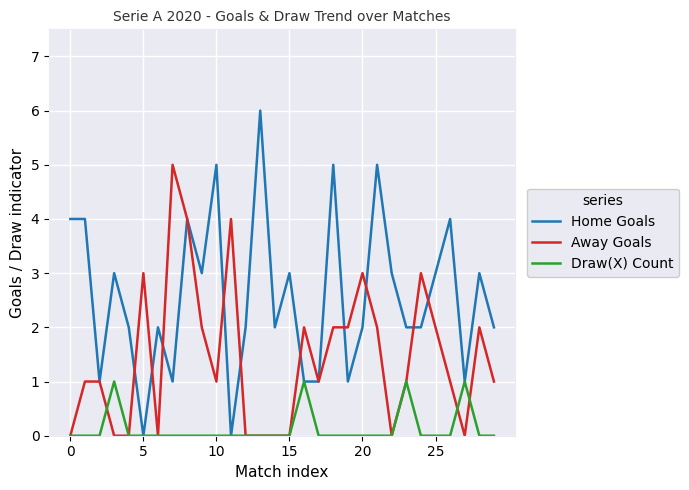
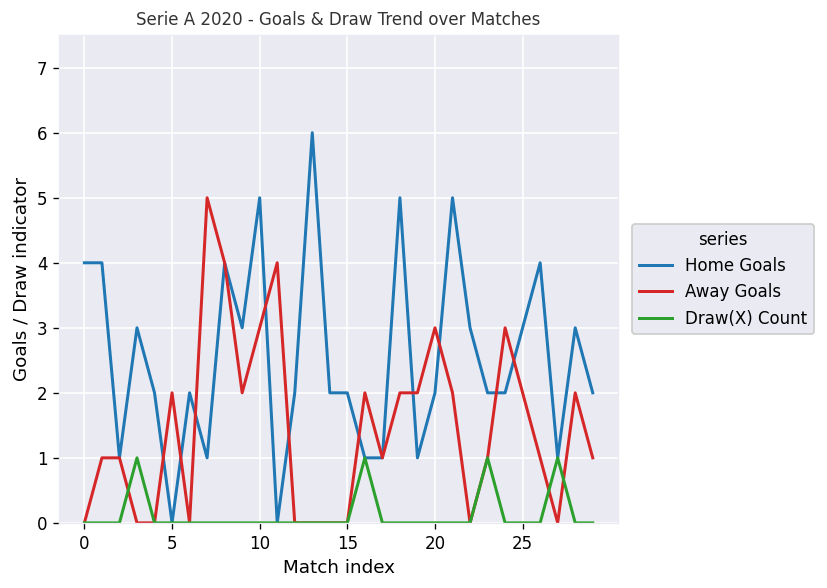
Away Goals, 5: 3 -> 2
Away Goals, 10: 1 -> 3
Home Goals, 15: 3 -> 2
